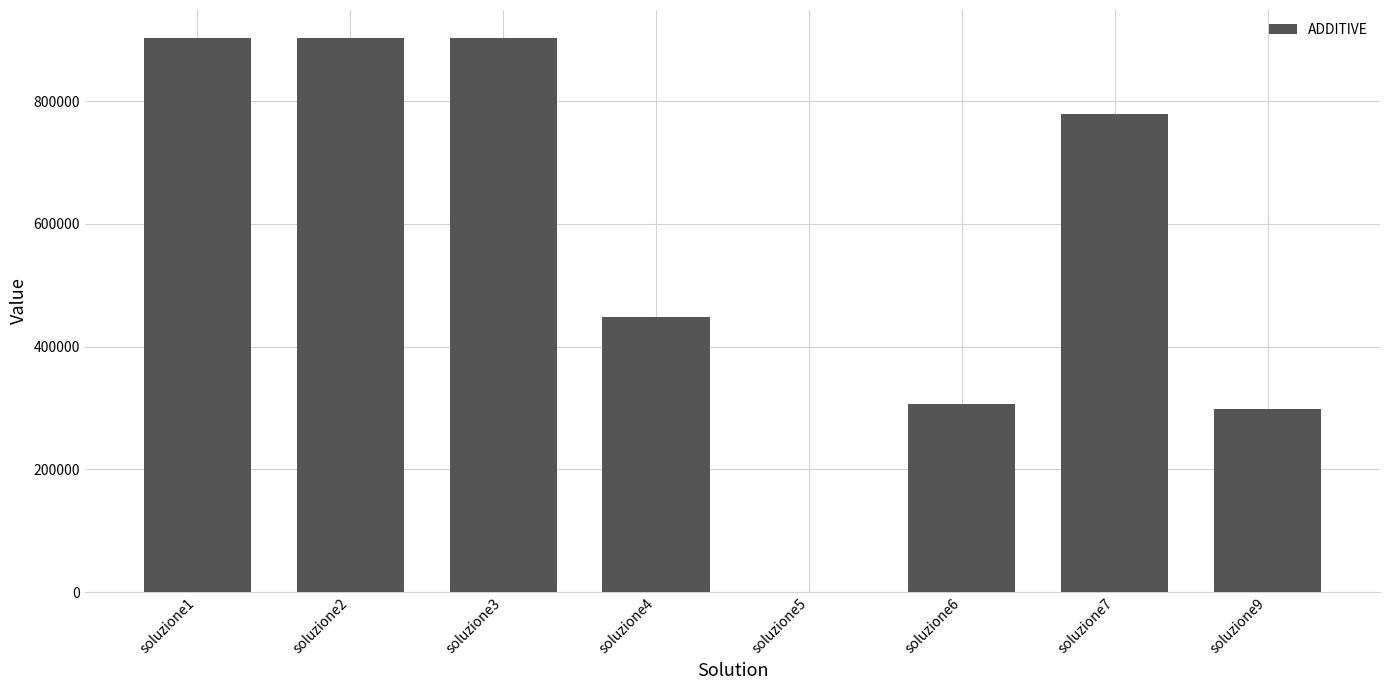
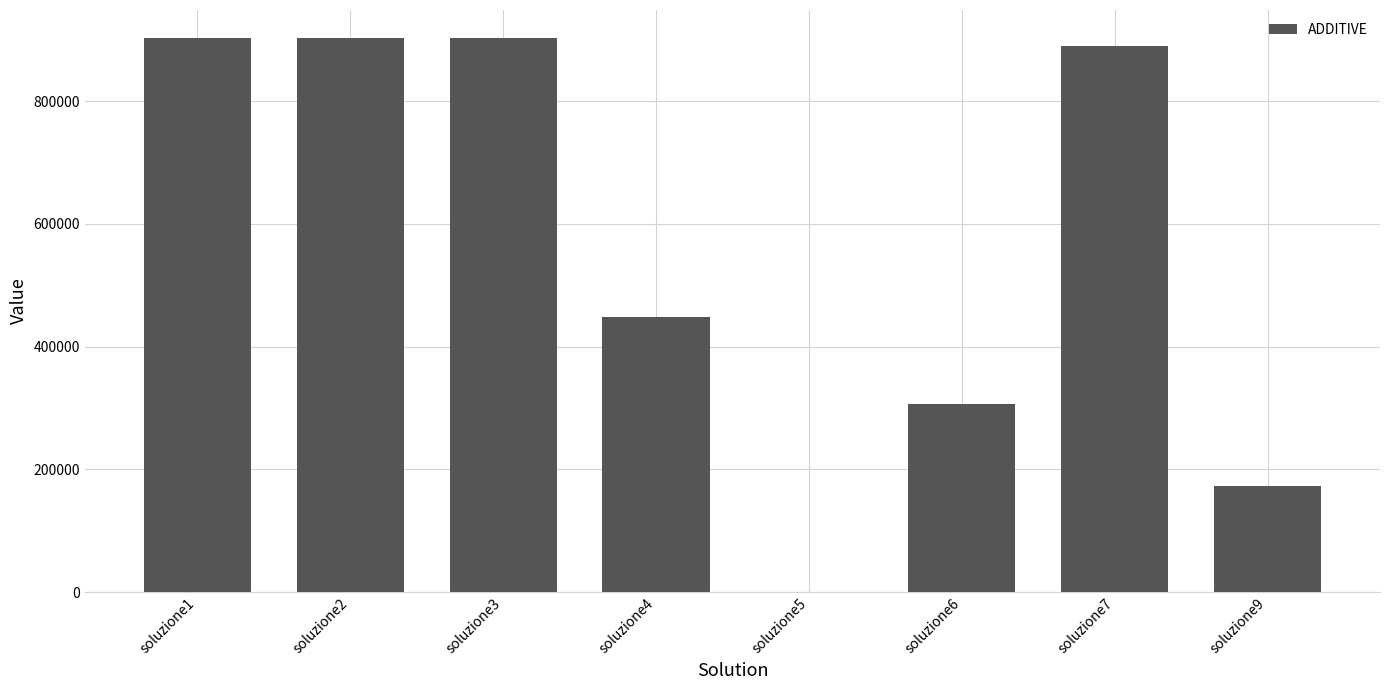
soluzione7: 780000 -> 890000
soluzione9: 300000 -> 170000
